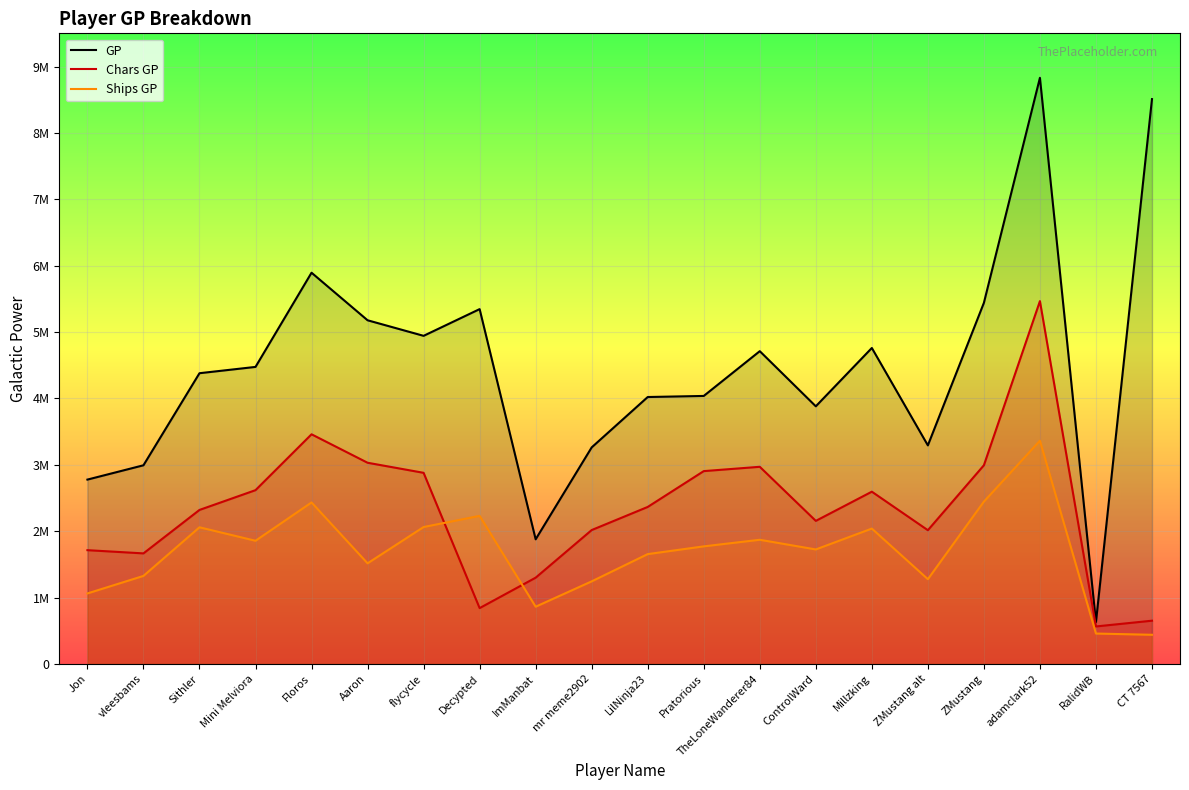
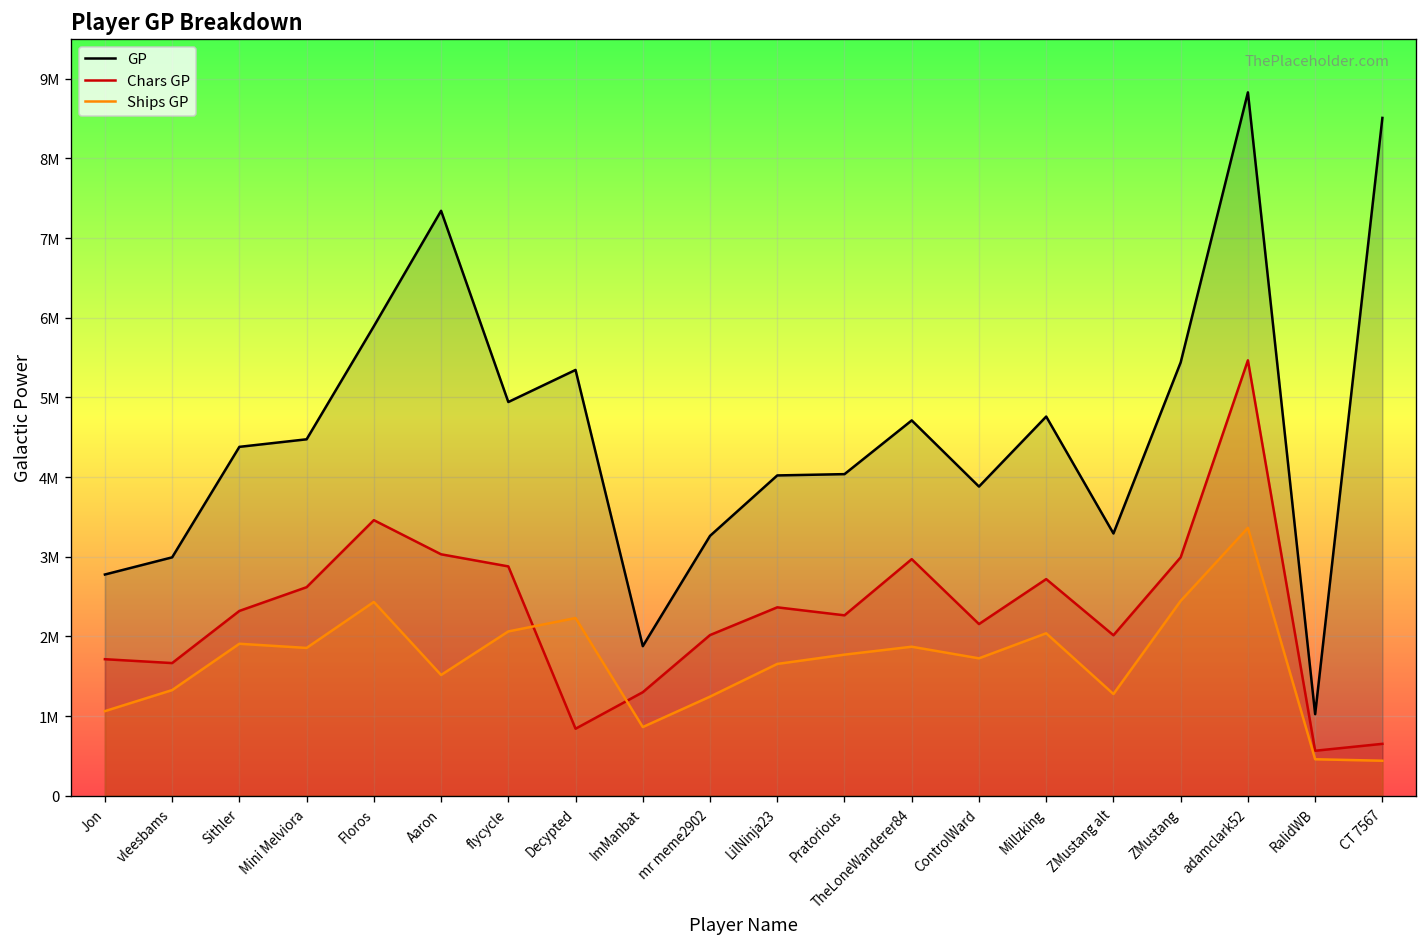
Ships GP, Sithler: 2100000 -> 1900000
GP, Aaron: 5200000 -> 7300000
Chars GP, Pratorious: 2900000 -> 2300000
Chars GP, Millzking: 2600000 -> 2700000
GP, RalidWB: 600000 -> 1000000
